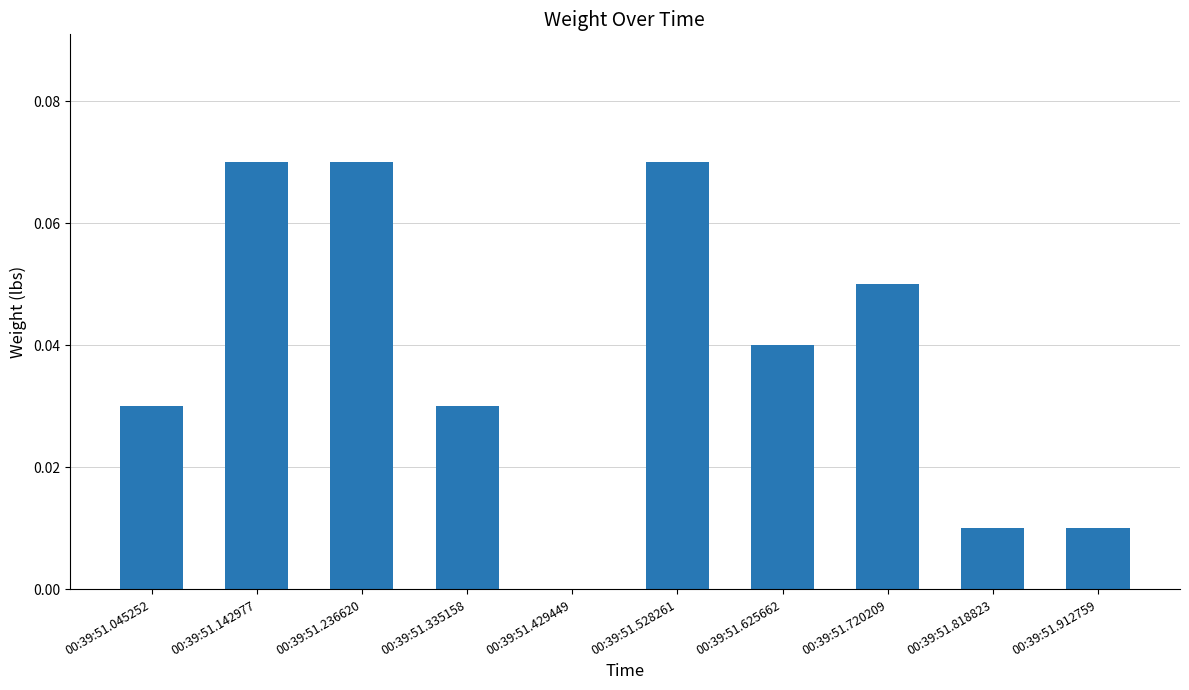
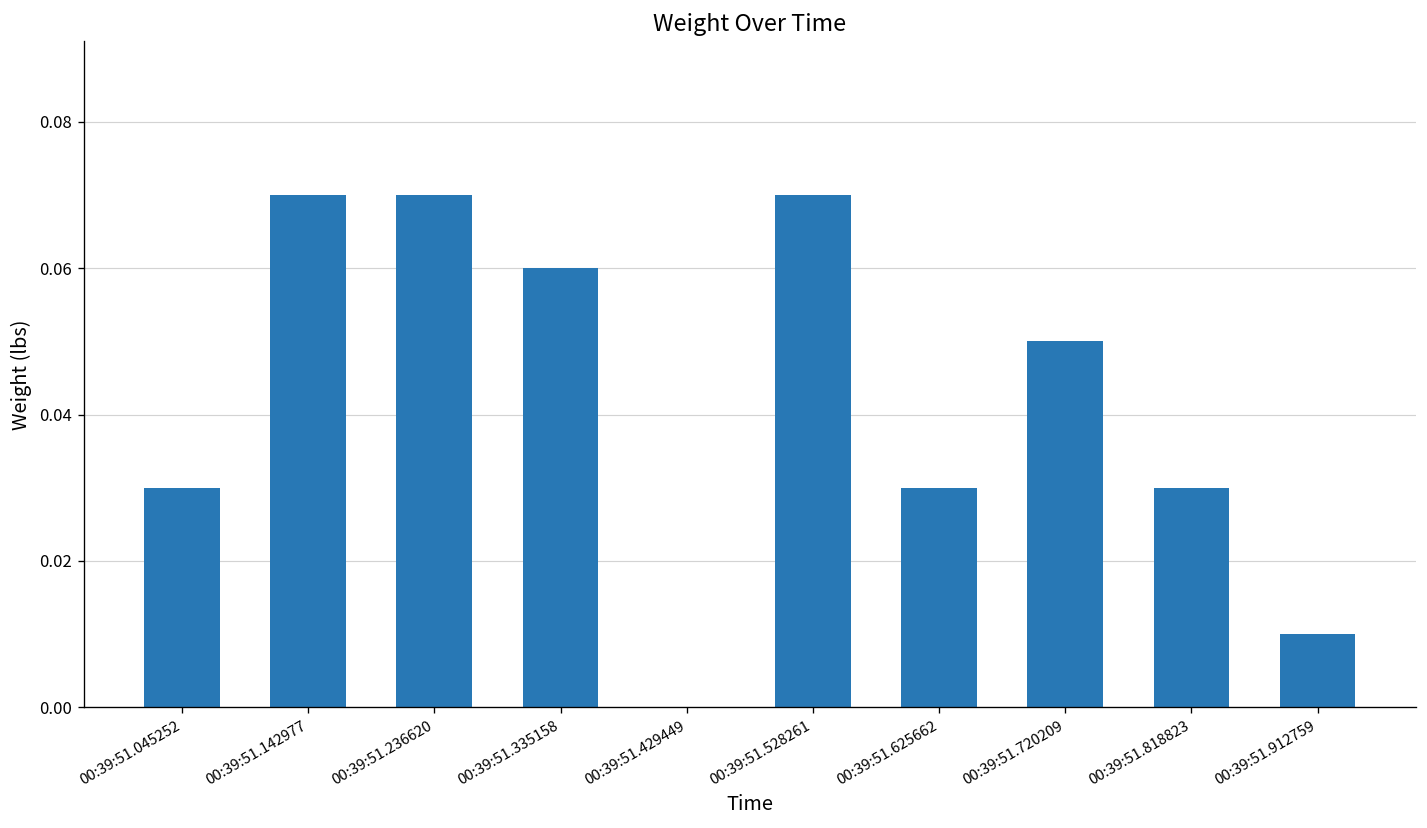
00:39:51.335158: 0.03 -> 0.06
00:39:51.625662: 0.04 -> 0.03
00:39:51.818823: 0.01 -> 0.03
